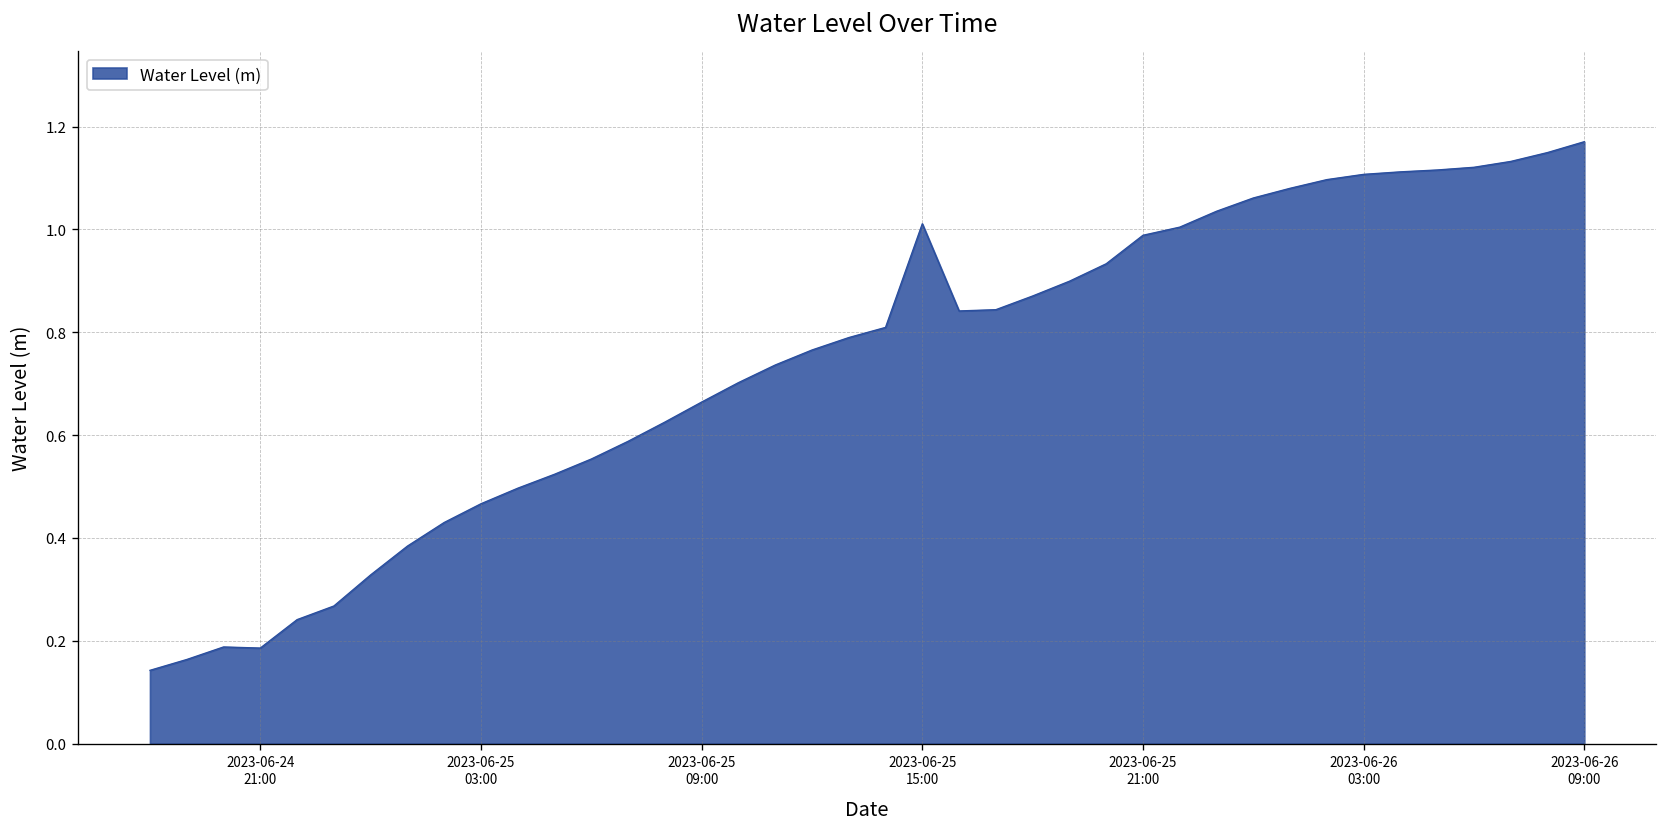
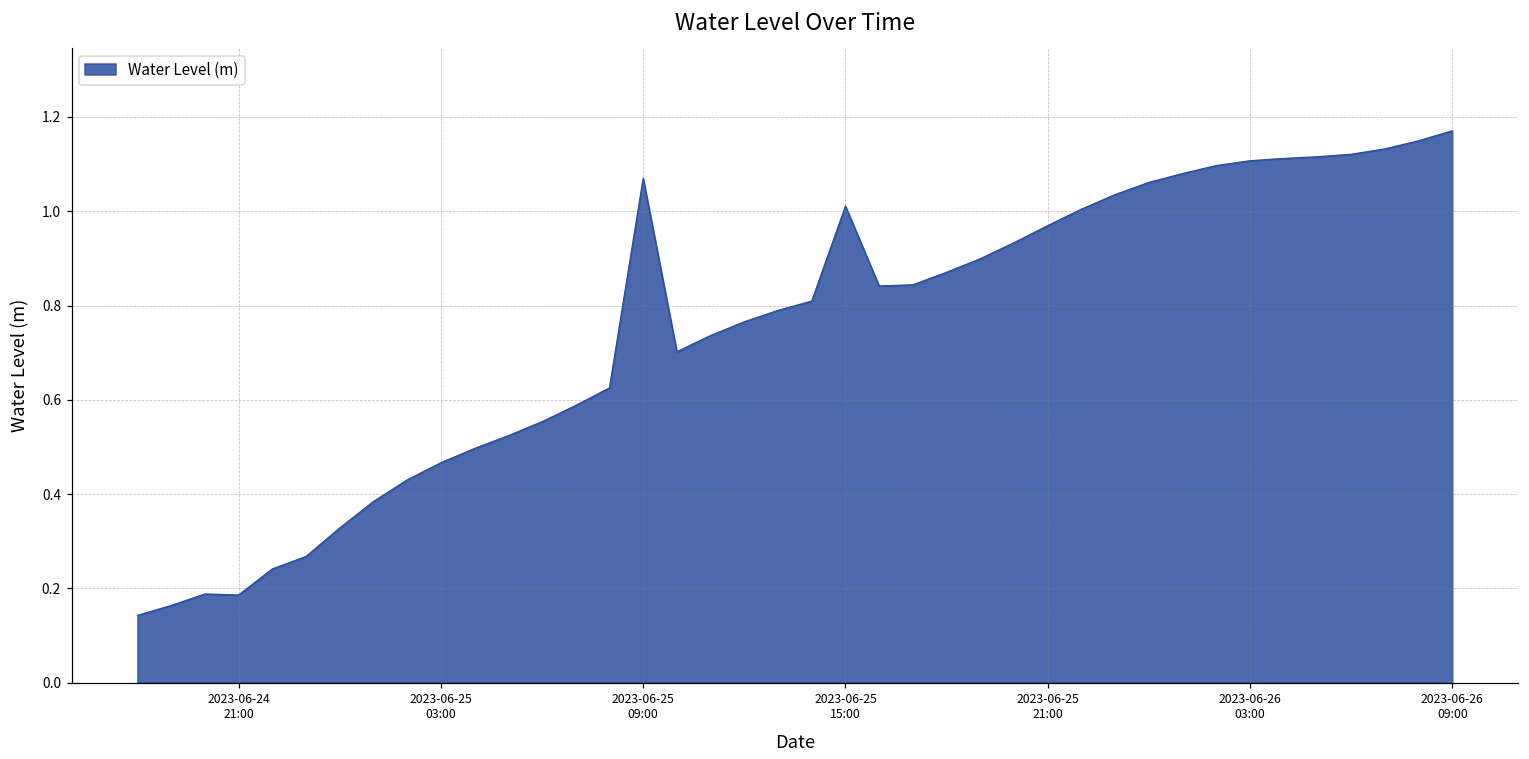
2023-06-25 09:00: 0.66 -> 1.07
2023-06-25 21:00: 0.99 -> 0.97
